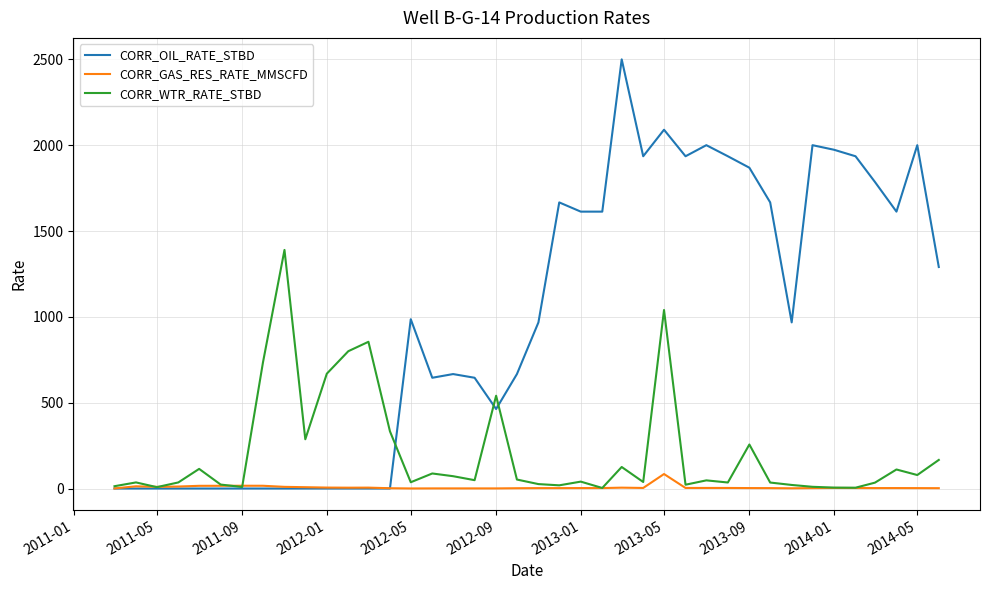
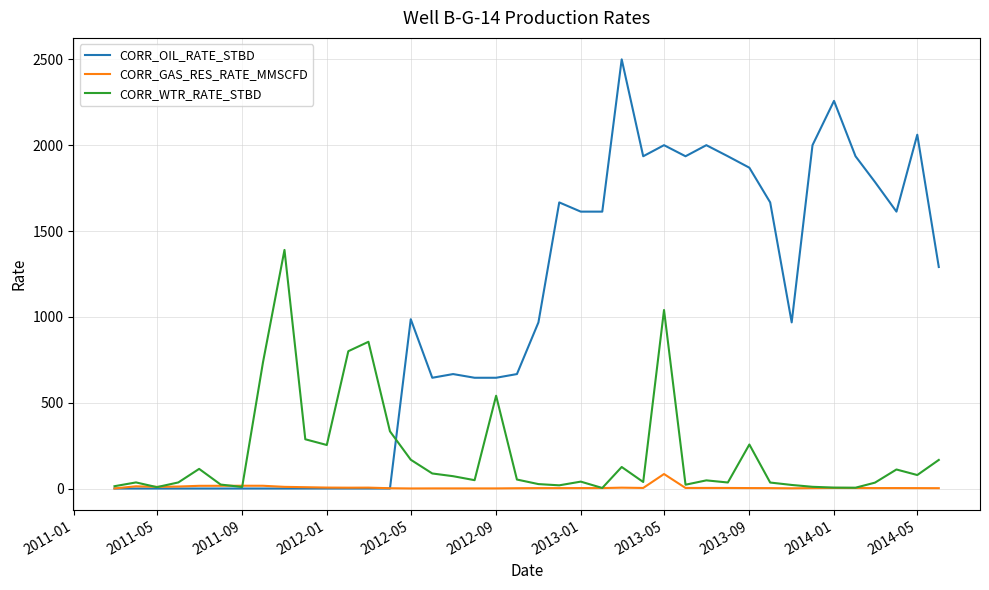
CORR_WTR_RATE_STBD, 2012-01: 670 -> 250
CORR_WTR_RATE_STBD, 2012-05: 40 -> 170
CORR_OIL_RATE_STBD, 2012-09: 460 -> 650
CORR_OIL_RATE_STBD, 2013-05: 2090 -> 2000
CORR_OIL_RATE_STBD, 2014-01: 1970 -> 2260
CORR_OIL_RATE_STBD, 2014-05: 2000 -> 2060
